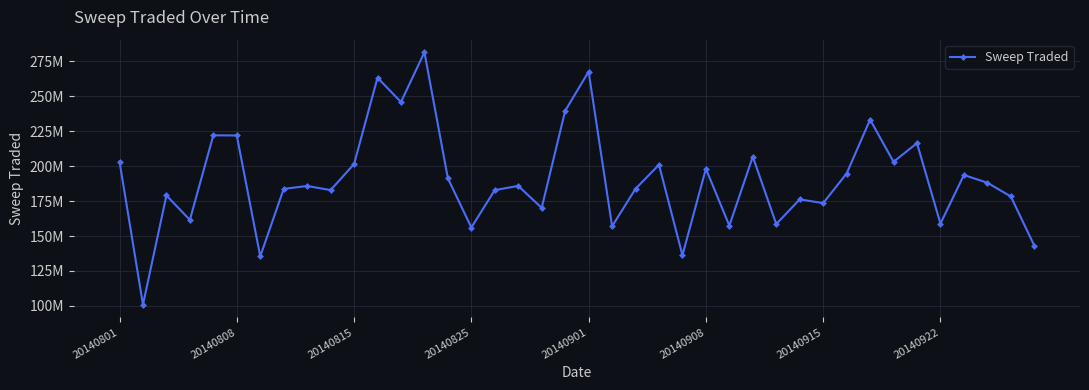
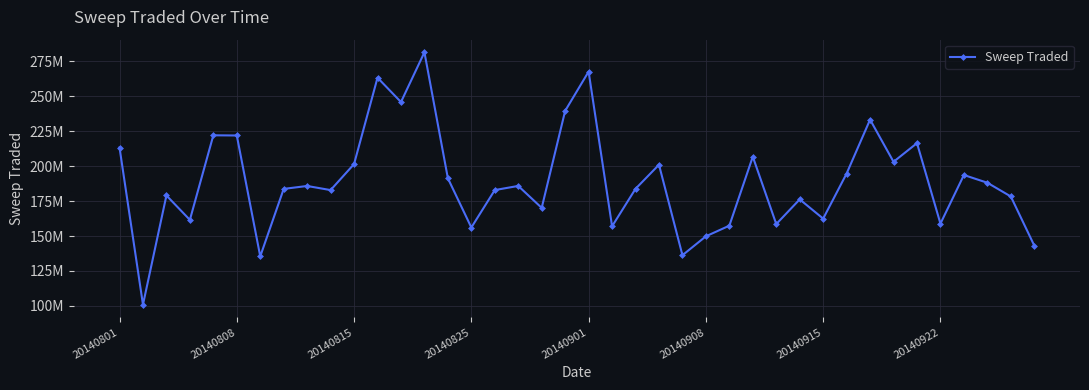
20140801: 203000000 -> 213000000
20140908: 198000000 -> 150000000
20140915: 174000000 -> 162000000
